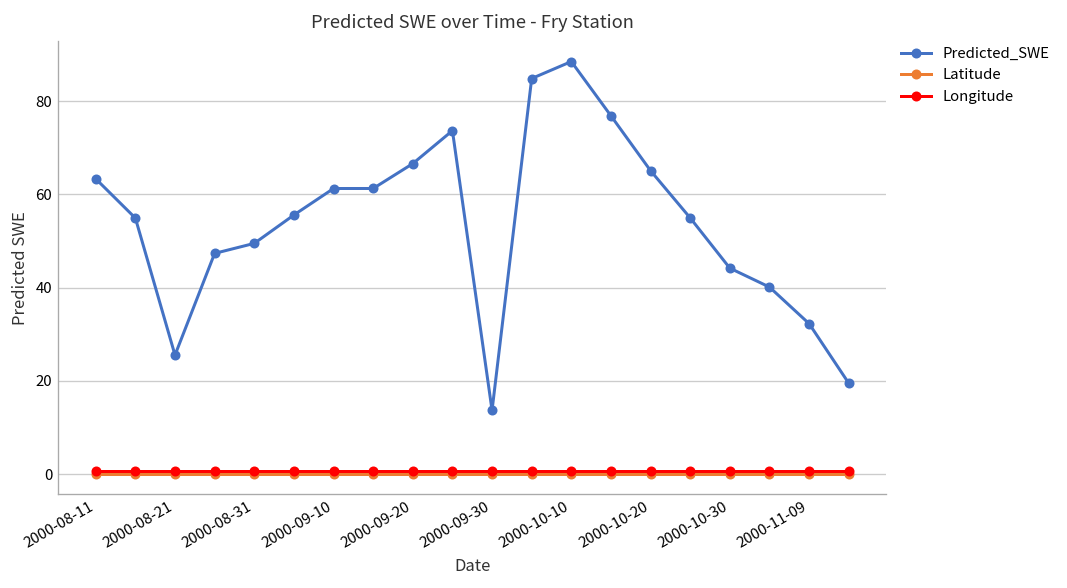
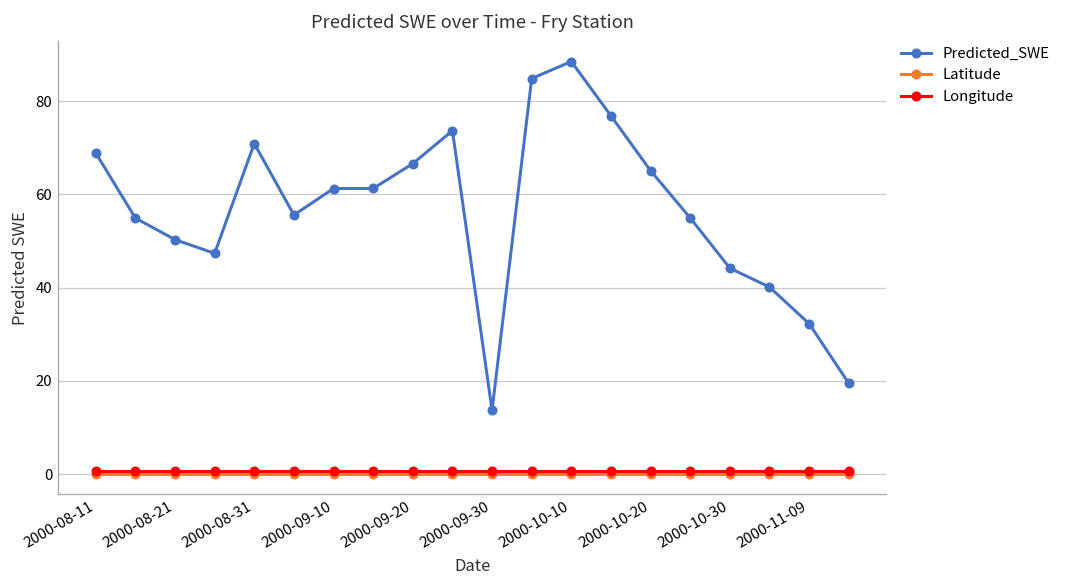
Predicted_SWE, 2000-08-11: 63 -> 69
Predicted_SWE, 2000-08-21: 26 -> 50
Predicted_SWE, 2000-08-31: 50 -> 71
